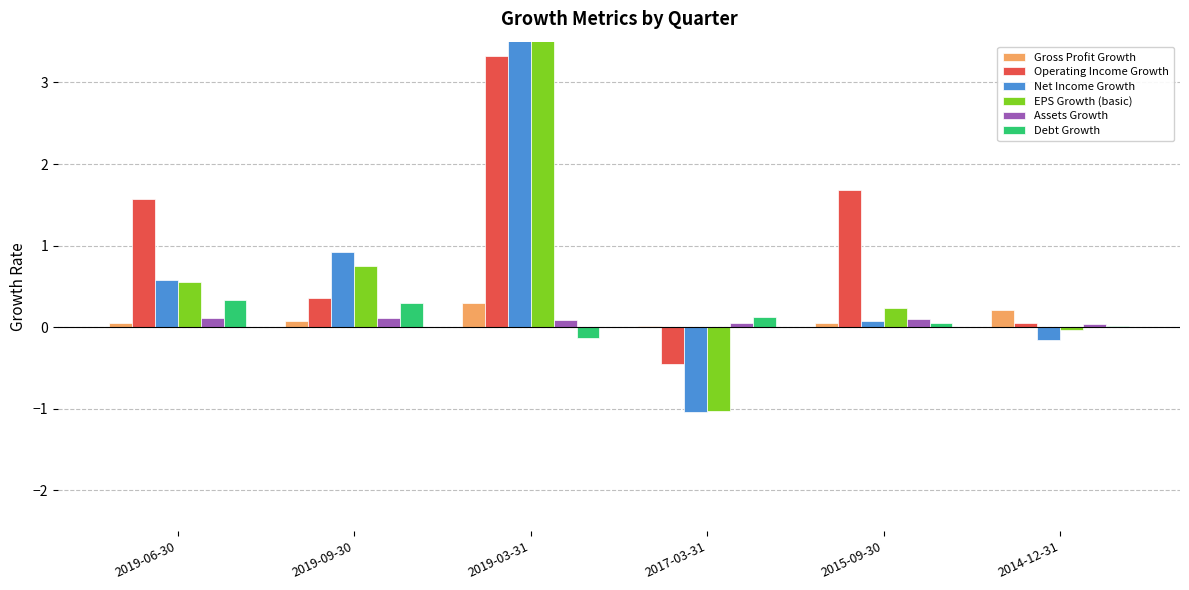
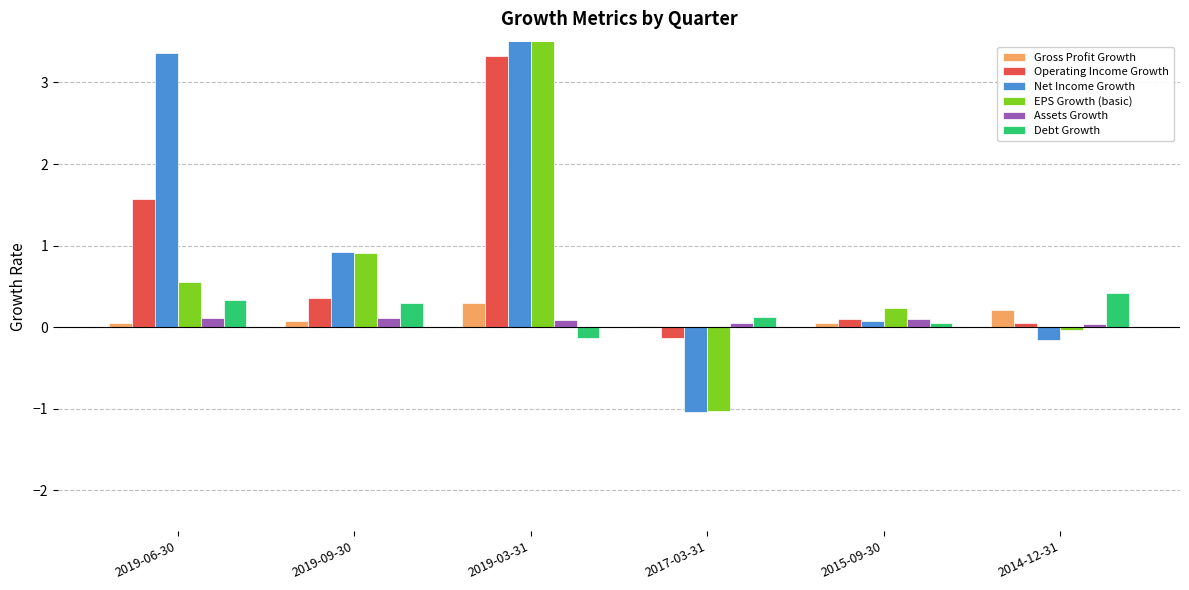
Net Income Growth, 2019-06-30: 0.6 -> 3.4
EPS Growth (basic), 2019-09-30: 0.8 -> 0.9
Operating Income Growth, 2017-03-31: -0.5 -> -0.1
Operating Income Growth, 2015-09-30: 1.7 -> 0.1
Debt Growth, 2014-12-31: 0.0 -> 0.4
